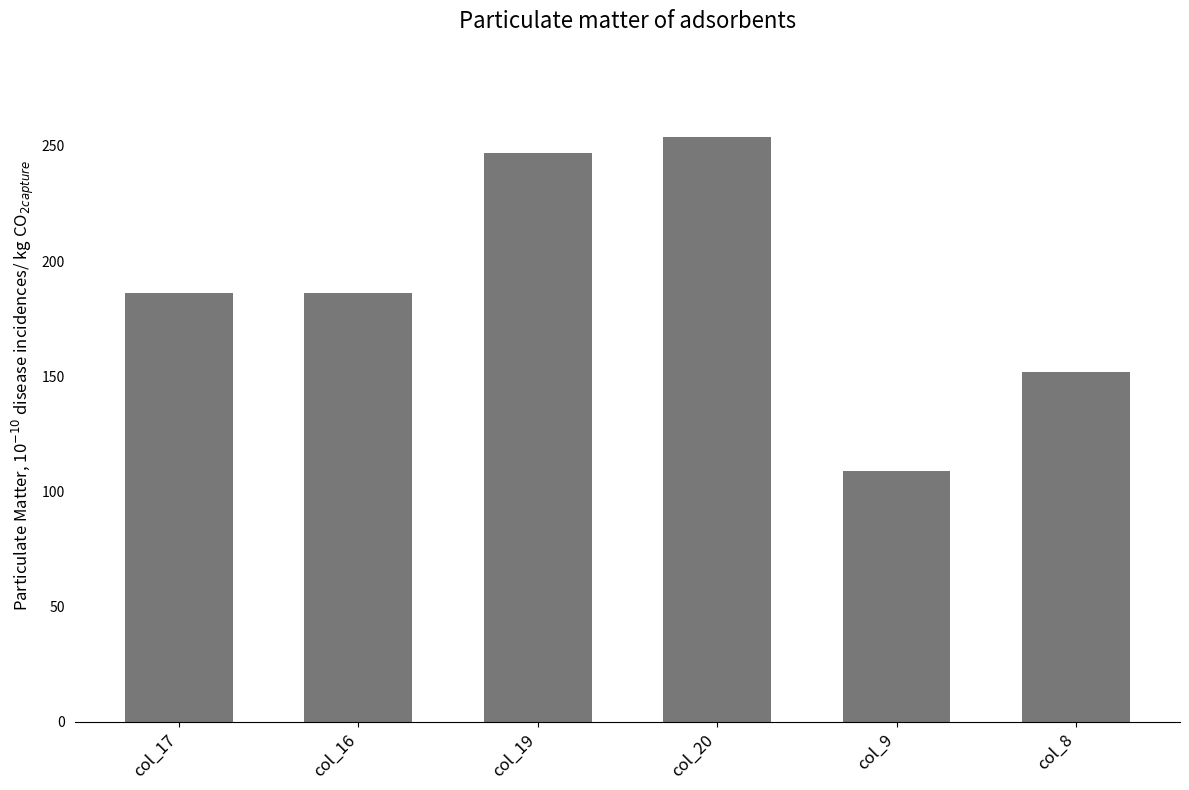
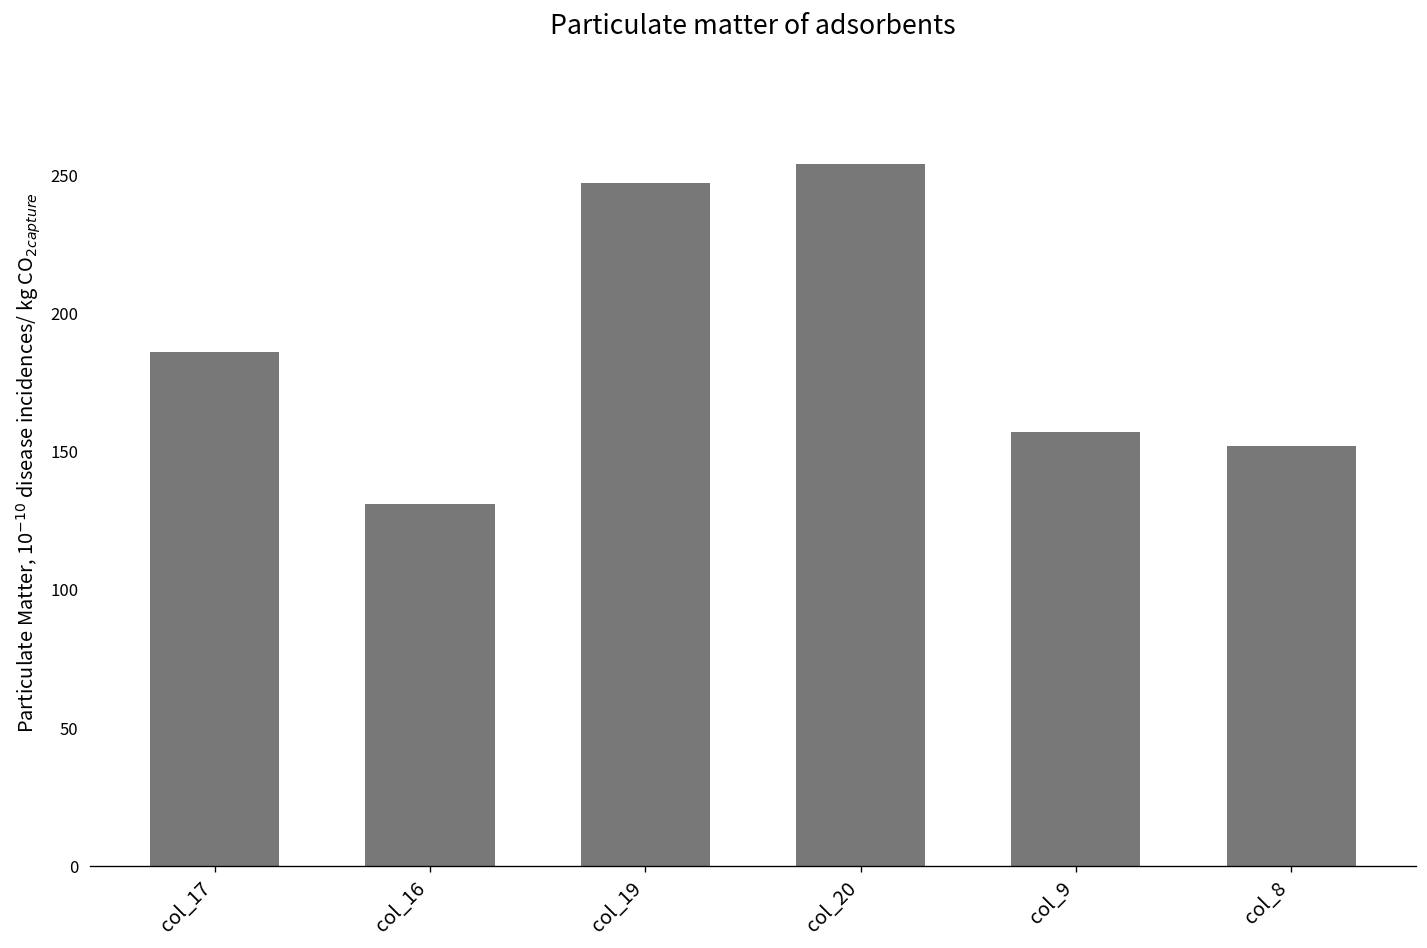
col_16: 186 -> 131
col_9: 109 -> 157
